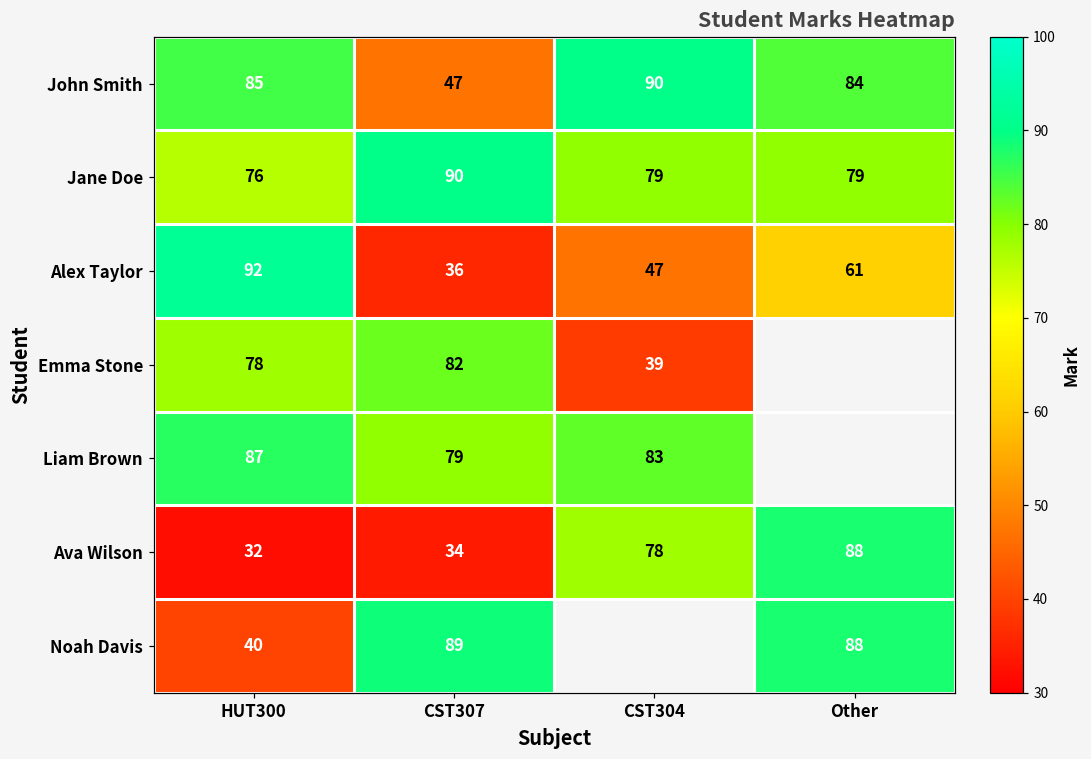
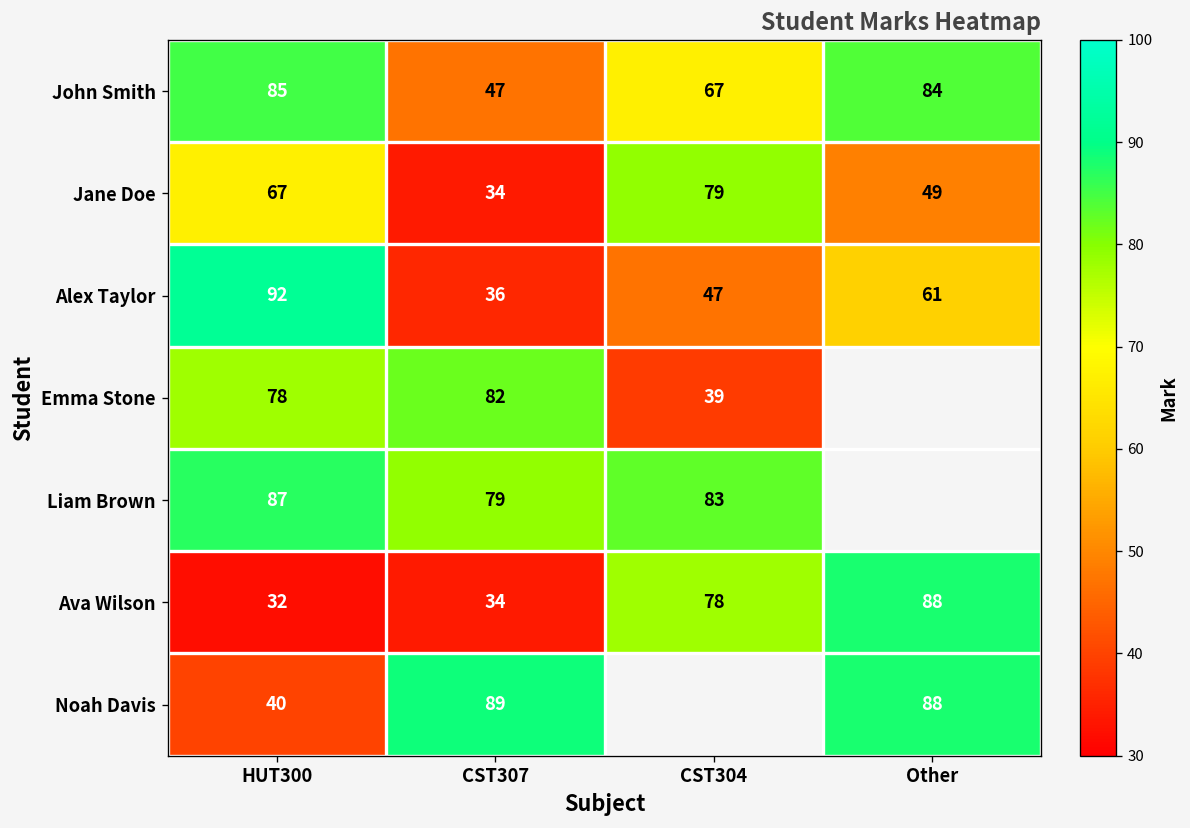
John Smith, CST304: 90 -> 67
Jane Doe, HUT300: 76 -> 67
Jane Doe, CST307: 90 -> 34
Jane Doe, Other: 79 -> 49
